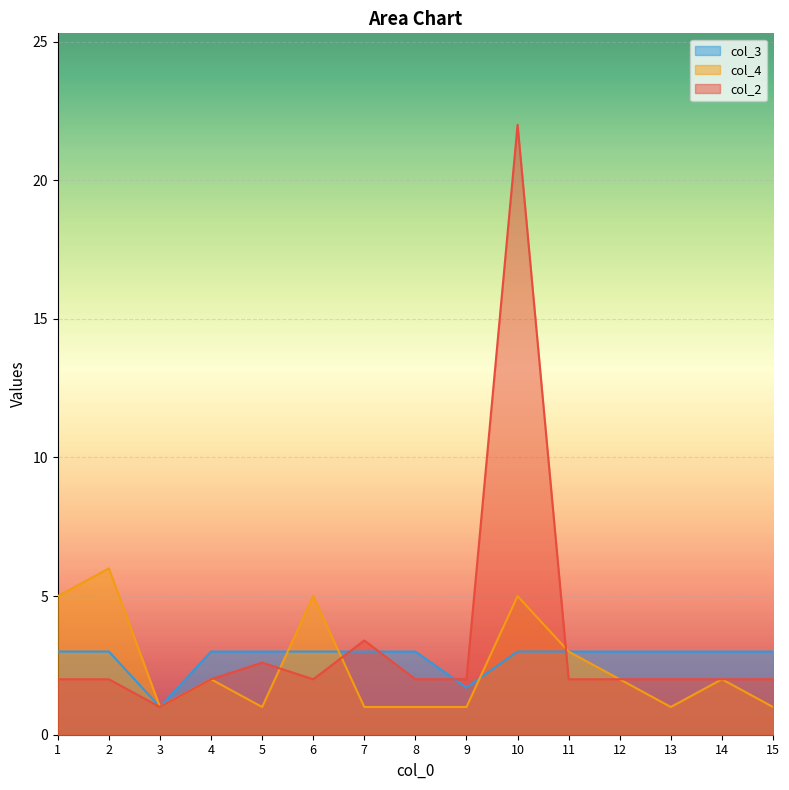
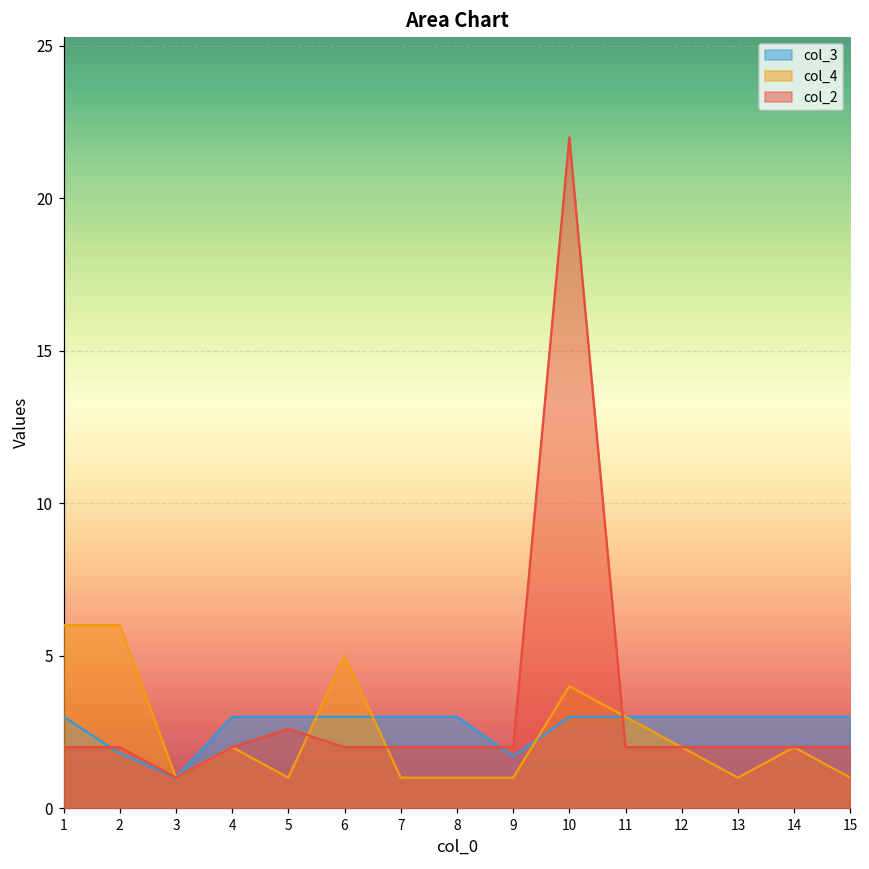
col_4, 1: 5 -> 6
col_3, 2: 3.0 -> 1.8
col_2, 7: 3.4 -> 2.0
col_4, 10: 5 -> 4
